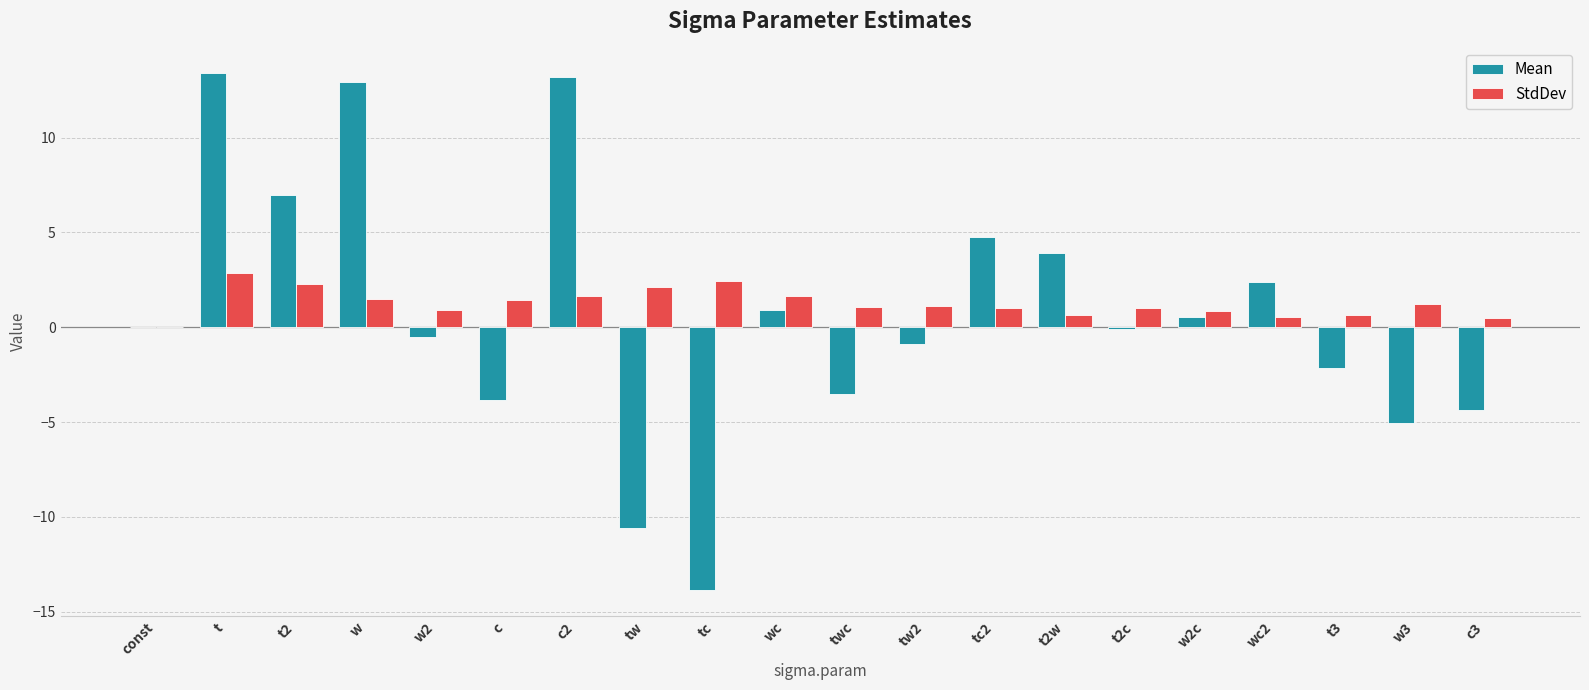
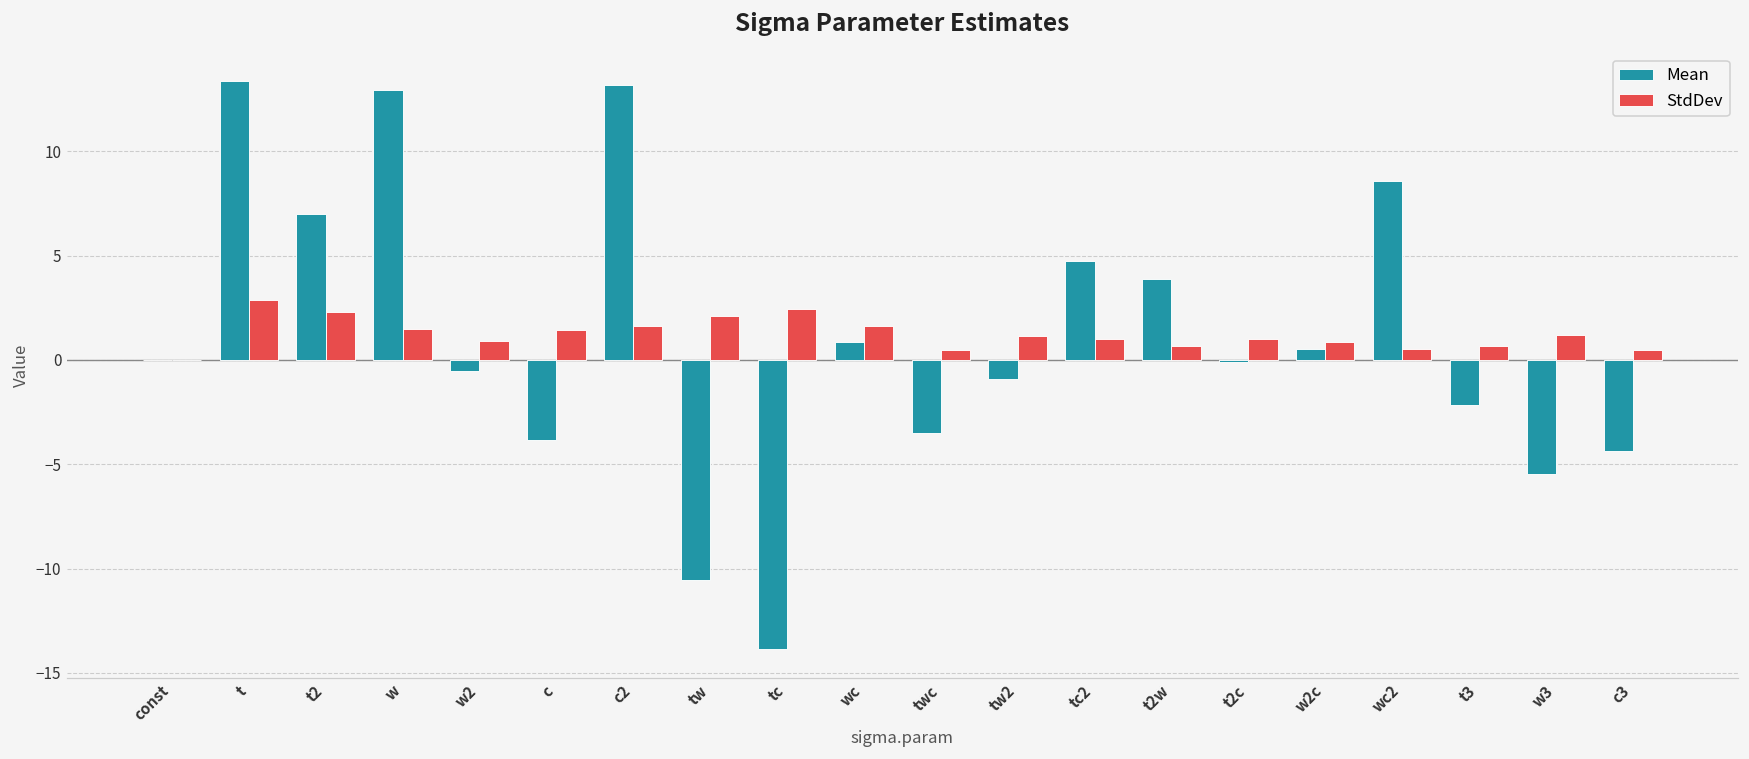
StdDev, twc: 1.0 -> 0.5
Mean, wc2: 2.4 -> 8.6
Mean, w3: -5.0 -> -5.5
